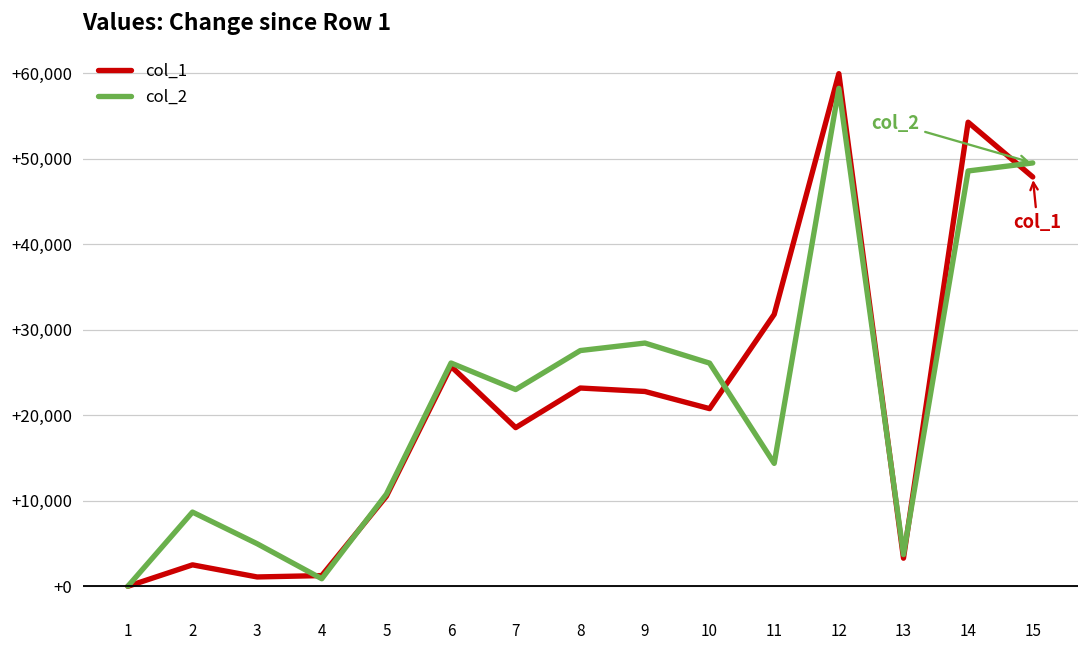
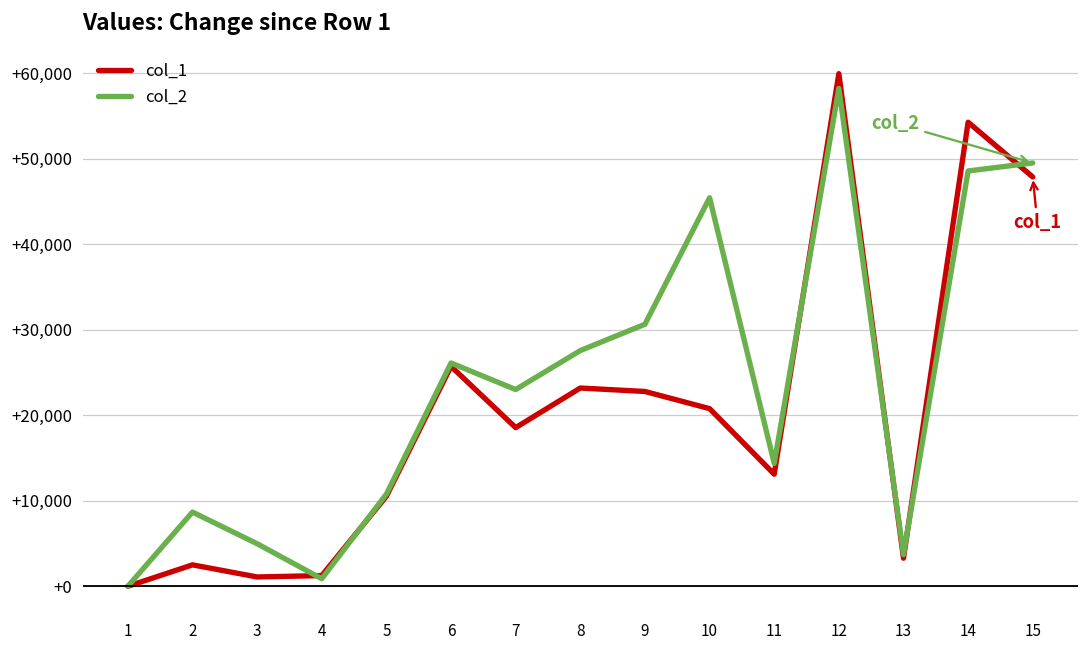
col_2, 9: +28,000 -> +31,000
col_2, 10: +26,000 -> +45,000
col_1, 11: +32,000 -> +13,000
